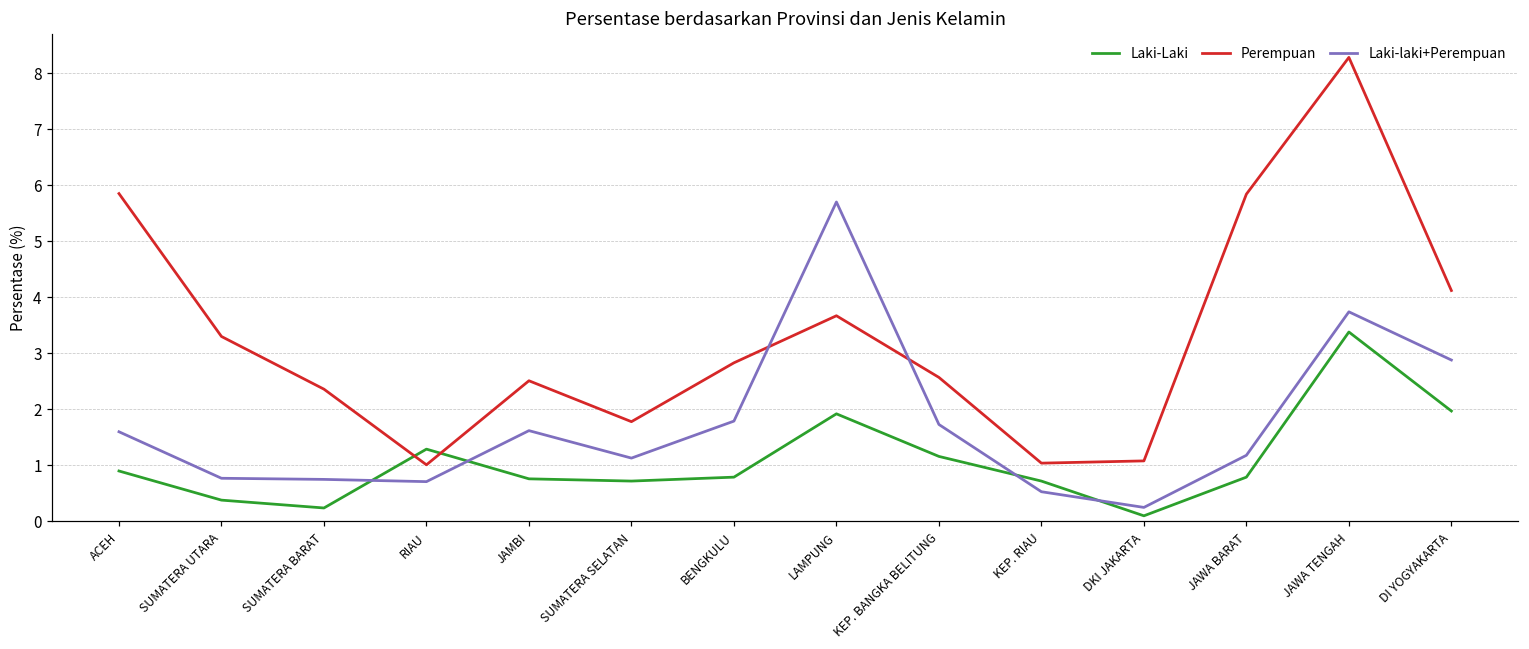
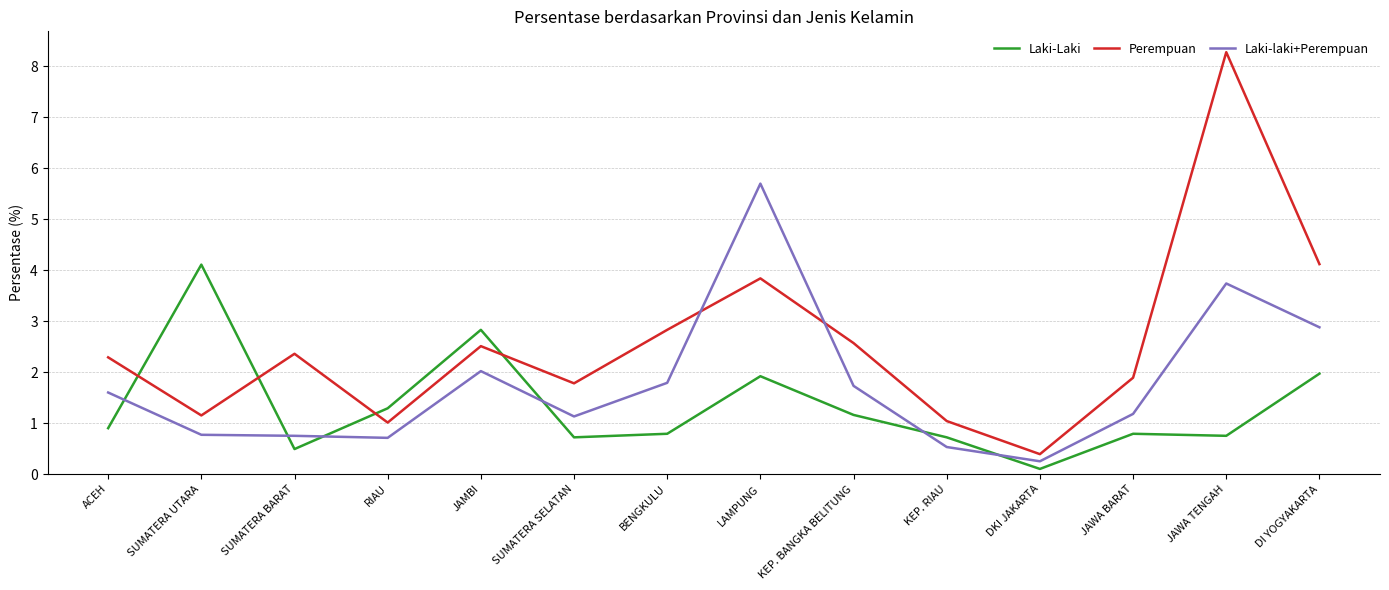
Perempuan, ACEH: 5.9 -> 2.3
Laki-Laki, SUMATERA UTARA: 0.4 -> 4.1
Perempuan, SUMATERA UTARA: 3.3 -> 1.2
Laki-Laki, SUMATERA BARAT: 0.2 -> 0.5
Laki-Laki, JAMBI: 0.8 -> 2.8
Laki-laki+Perempuan, JAMBI: 1.6 -> 2.0
Perempuan, LAMPUNG: 3.7 -> 3.8
Perempuan, DKI JAKARTA: 1.1 -> 0.4
Perempuan, JAWA BARAT: 5.8 -> 1.9
Laki-Laki, JAWA TENGAH: 3.4 -> 0.8
